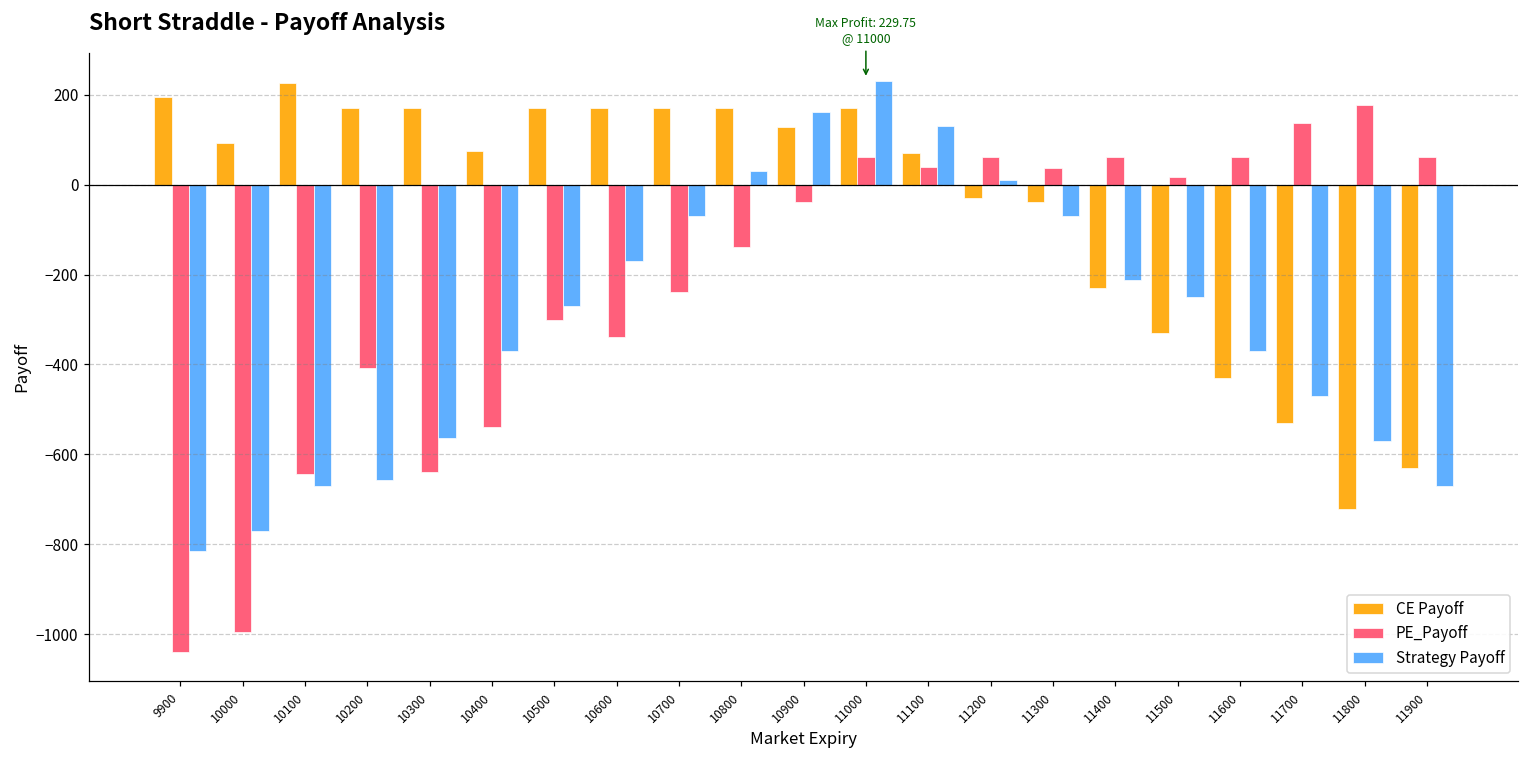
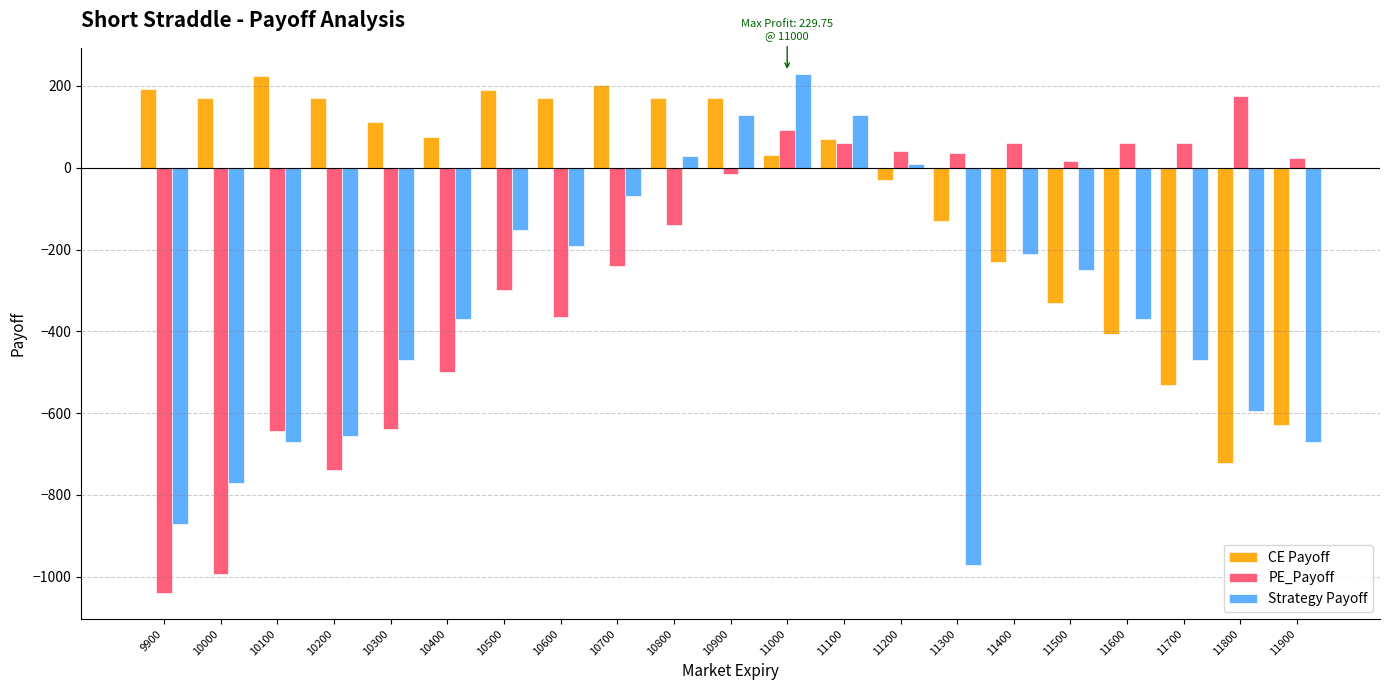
Strategy Payoff, 9900: -810 -> -870
CE Payoff, 10000: 90 -> 170
PE_Payoff, 10200: -410 -> -740
CE Payoff, 10300: 170 -> 110
Strategy Payoff, 10300: -560 -> -470
PE_Payoff, 10400: -540 -> -500
CE Payoff, 10500: 170 -> 190
Strategy Payoff, 10500: -270 -> -150
PE_Payoff, 10600: -340 -> -370
Strategy Payoff, 10600: -170 -> -190
CE Payoff, 10700: 170 -> 200
CE Payoff, 10900: 130 -> 170
PE_Payoff, 10900: -40 -> -10
Strategy Payoff, 10900: 160 -> 130
CE Payoff, 11000: 170 -> 30
PE_Payoff, 11000: 60 -> 90
PE_Payoff, 11100: 40 -> 60
PE_Payoff, 11200: 60 -> 40
CE Payoff, 11300: -40 -> -130
Strategy Payoff, 11300: -70 -> -970
CE Payoff, 11600: -430 -> -410
PE_Payoff, 11700: 140 -> 60
Strategy Payoff, 11800: -570 -> -590
PE_Payoff, 11900: 60 -> 20
